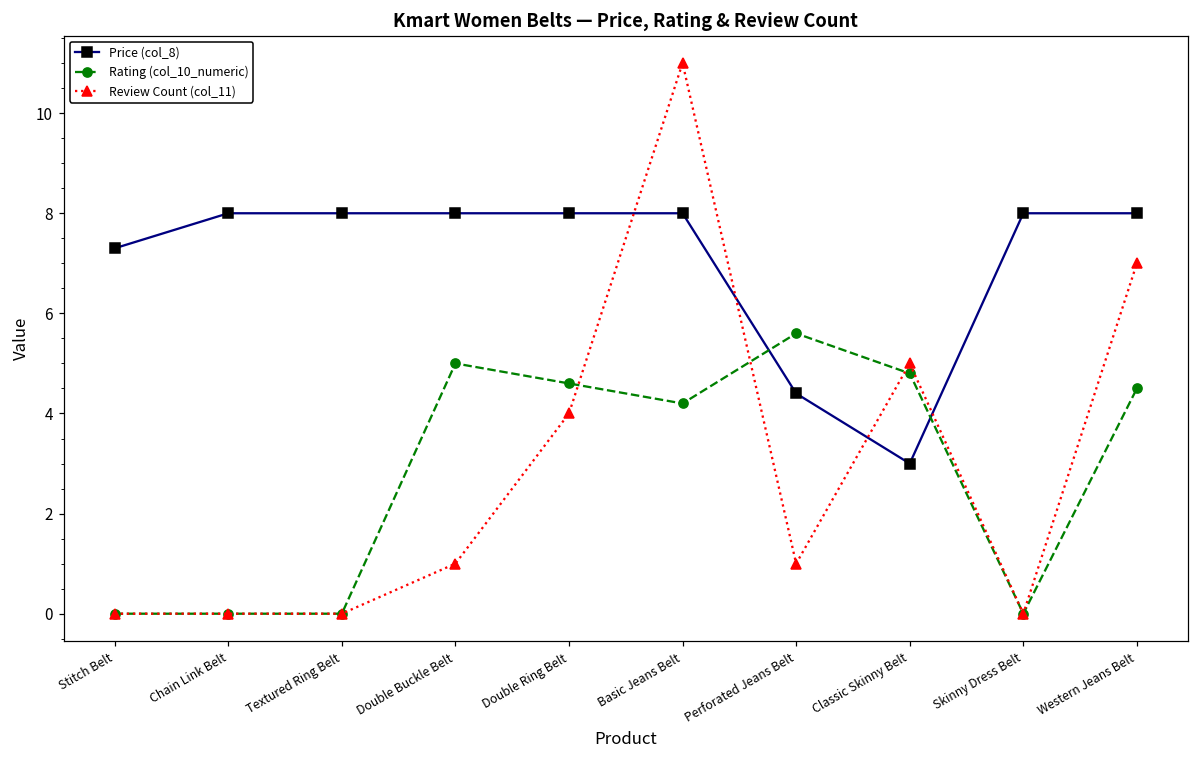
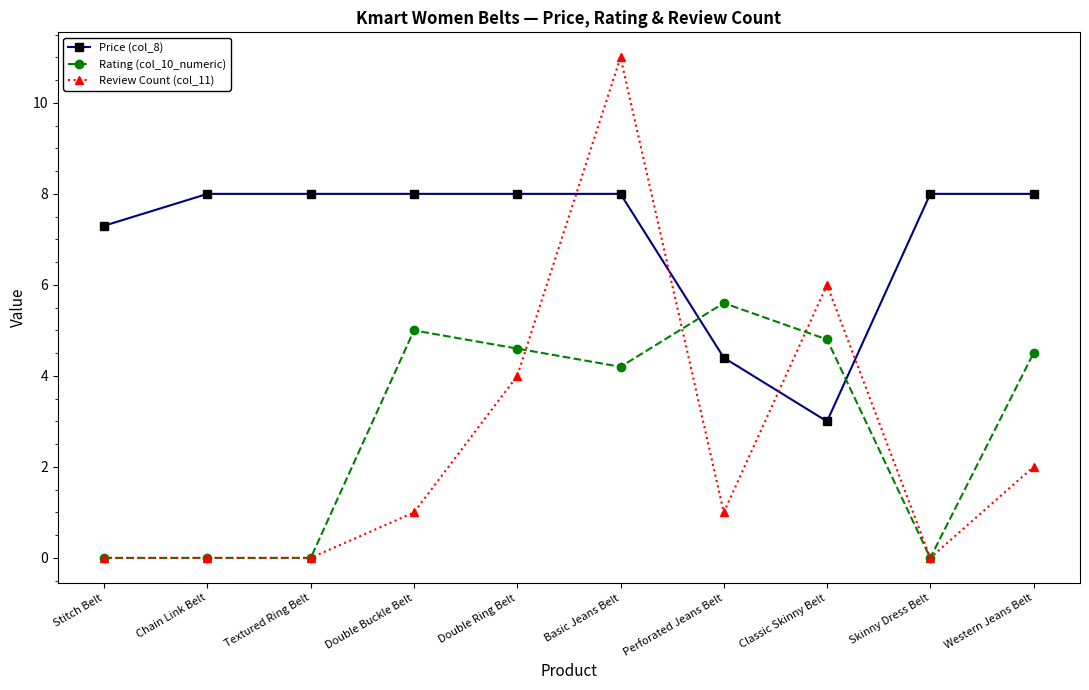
Review Count (col_11), Classic Skinny Belt: 5 -> 6
Review Count (col_11), Western Jeans Belt: 7 -> 2
